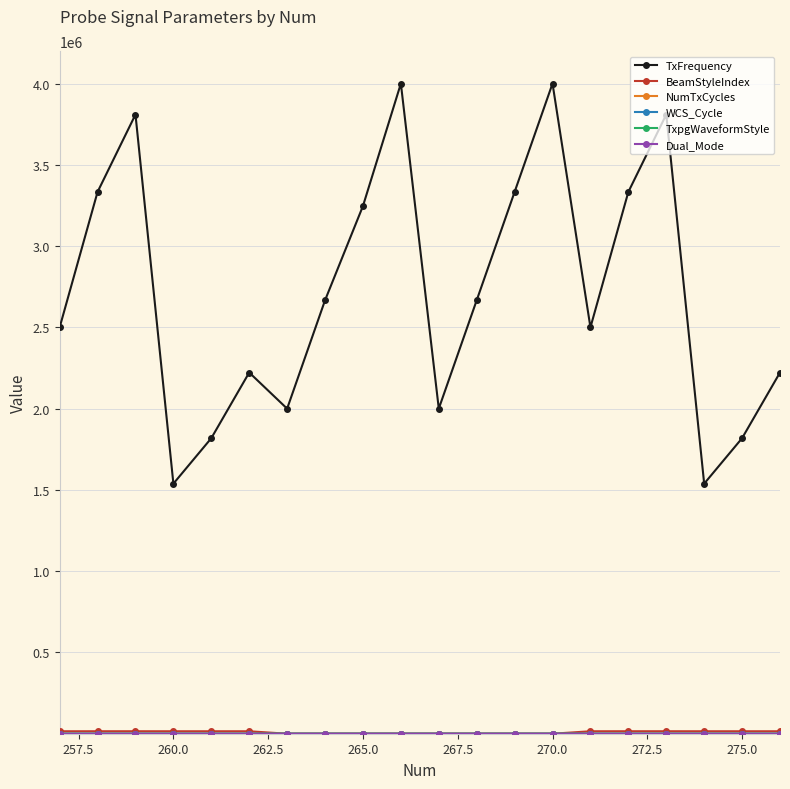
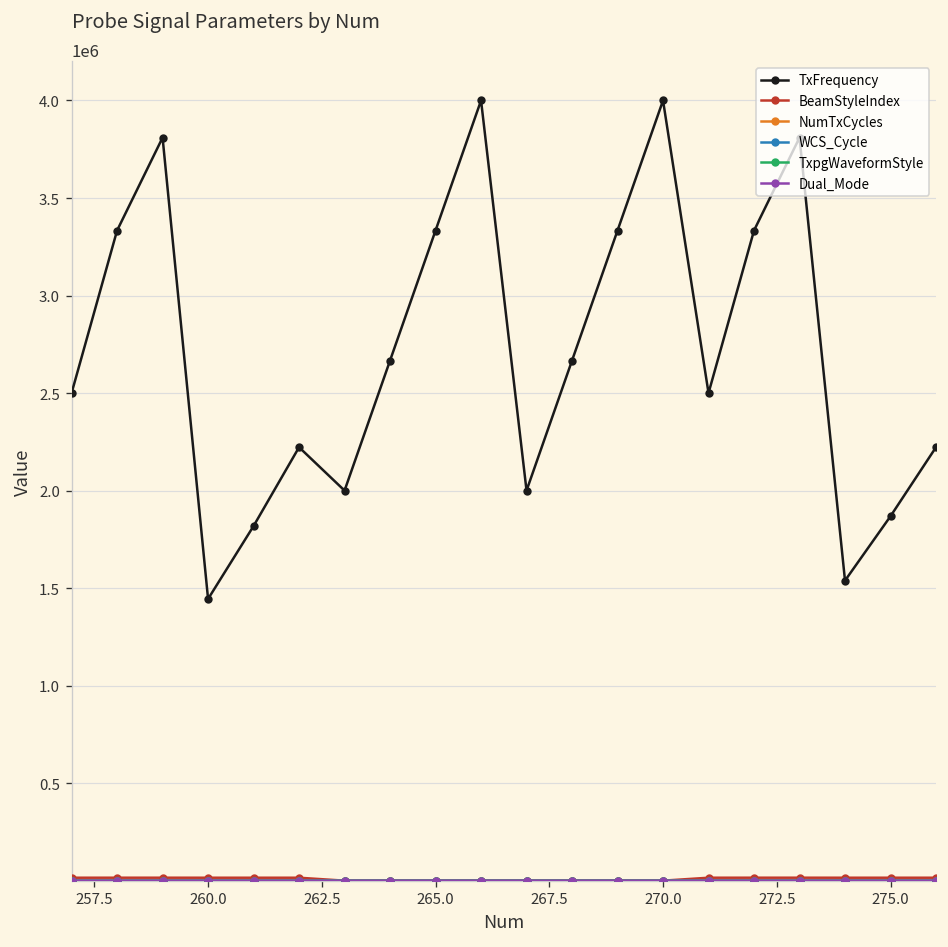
TxFrequency, 260.0: 1540000 -> 1440000
TxFrequency, 265.0: 3250000 -> 3330000
TxFrequency, 275.0: 1820000 -> 1870000
